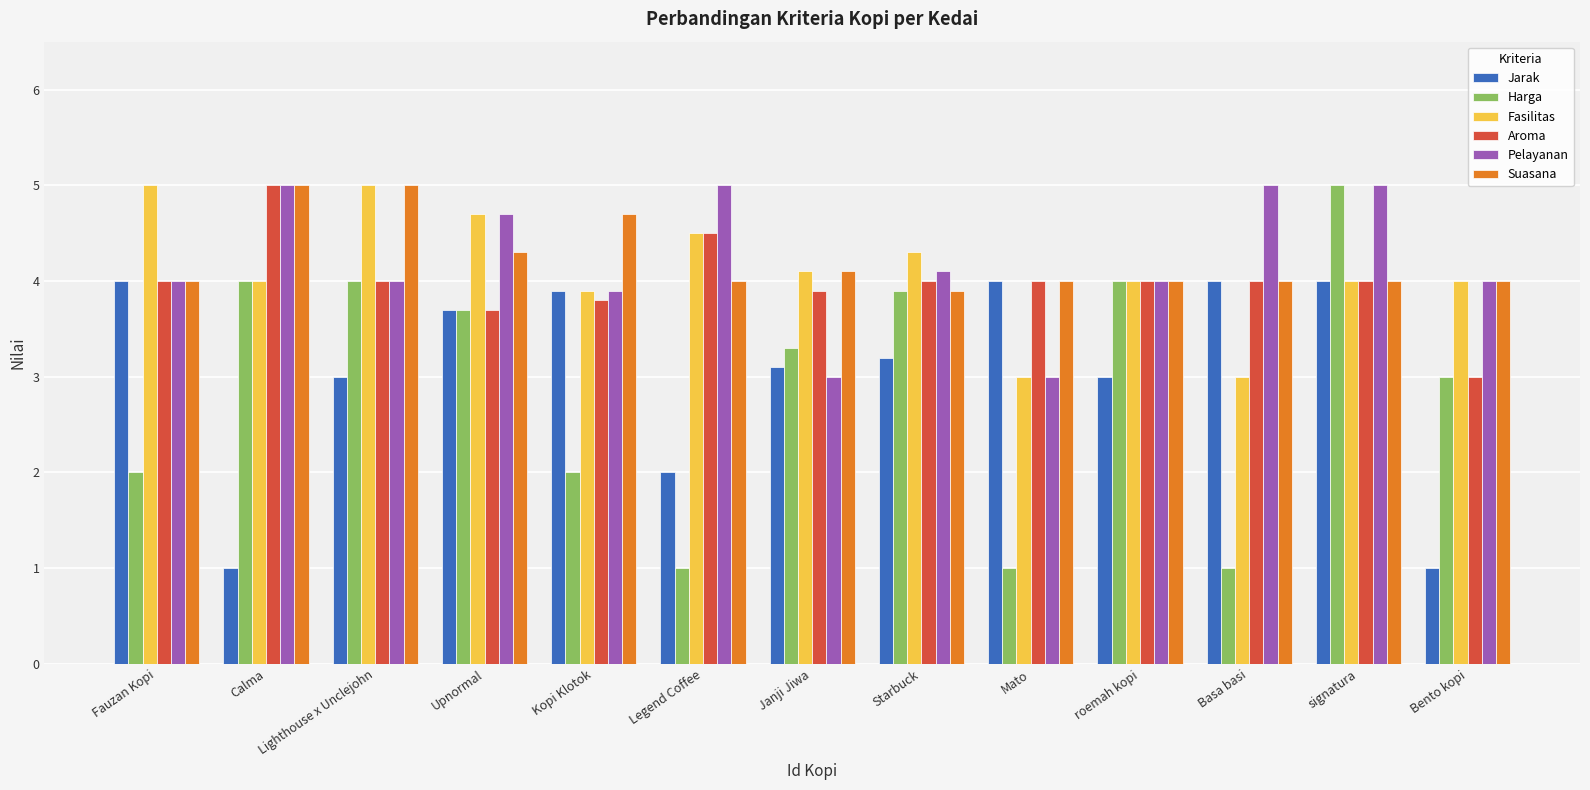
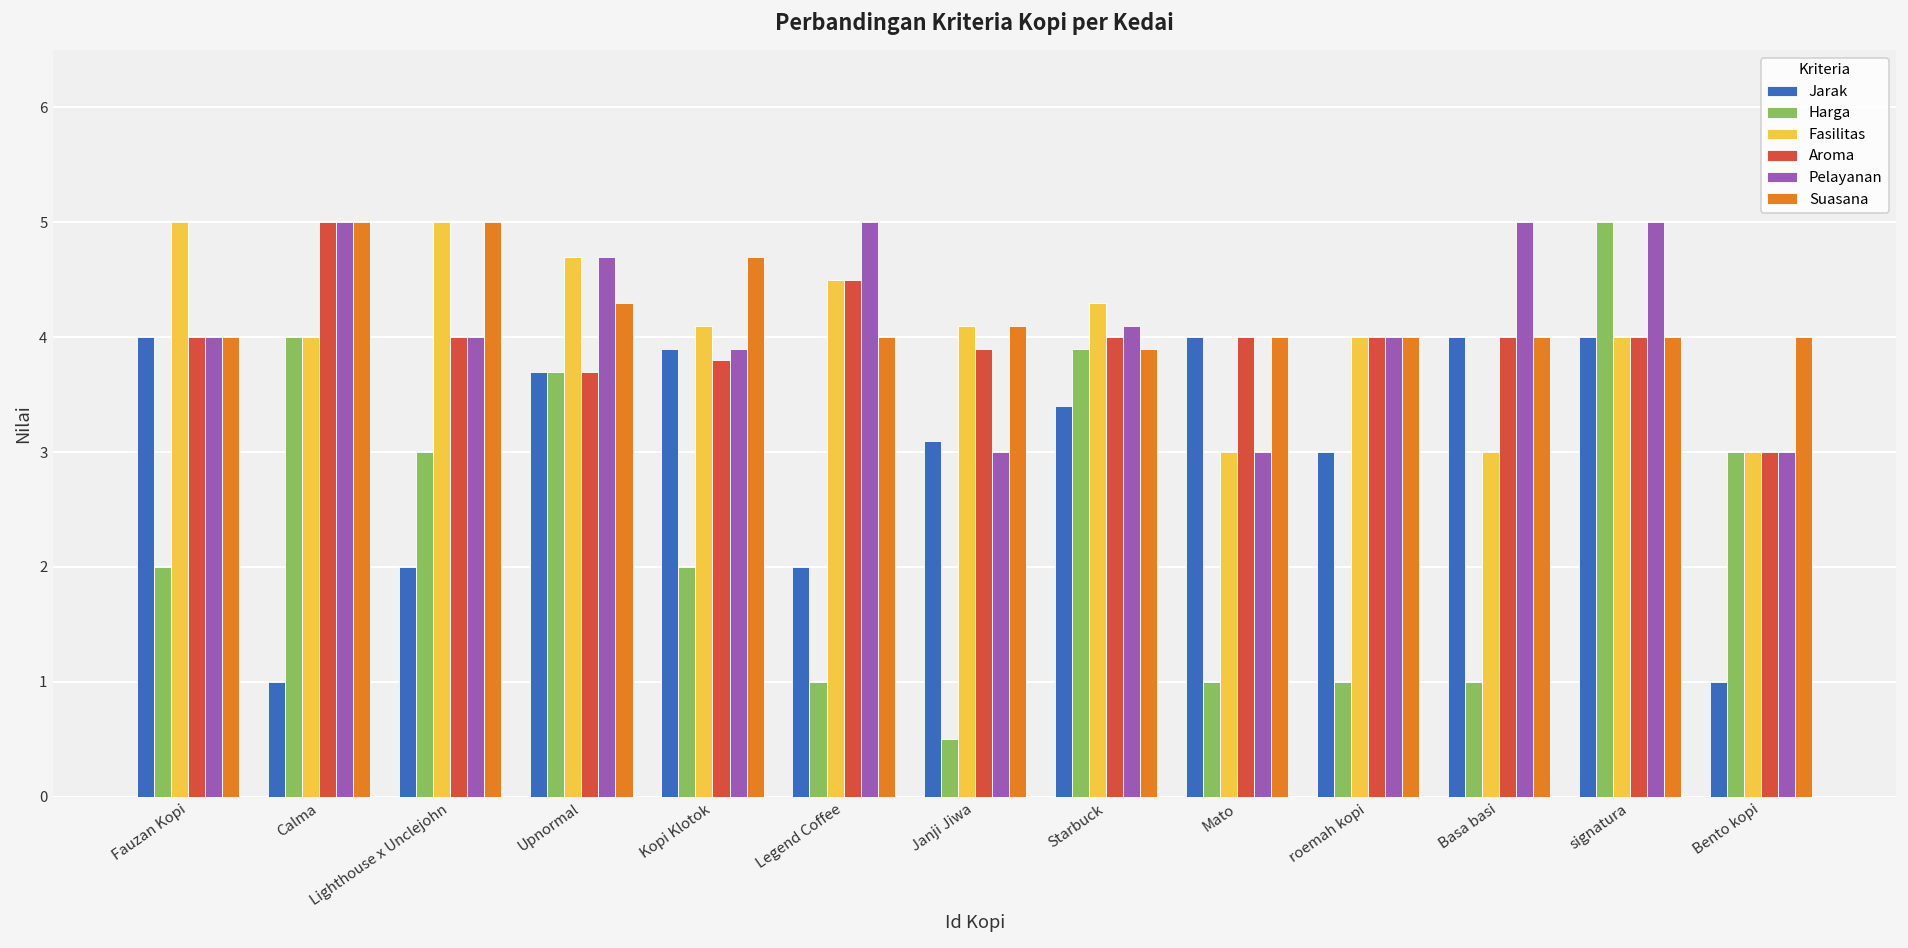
Jarak, Lighthouse x Unclejohn: 3 -> 2
Harga, Lighthouse x Unclejohn: 4 -> 3
Fasilitas, Kopi Klotok: 3.9 -> 4.1
Harga, Janji Jiwa: 3.3 -> 0.5
Jarak, Starbuck: 3.2 -> 3.4
Harga, roemah kopi: 4 -> 1
Fasilitas, Bento kopi: 4 -> 3
Pelayanan, Bento kopi: 4 -> 3
